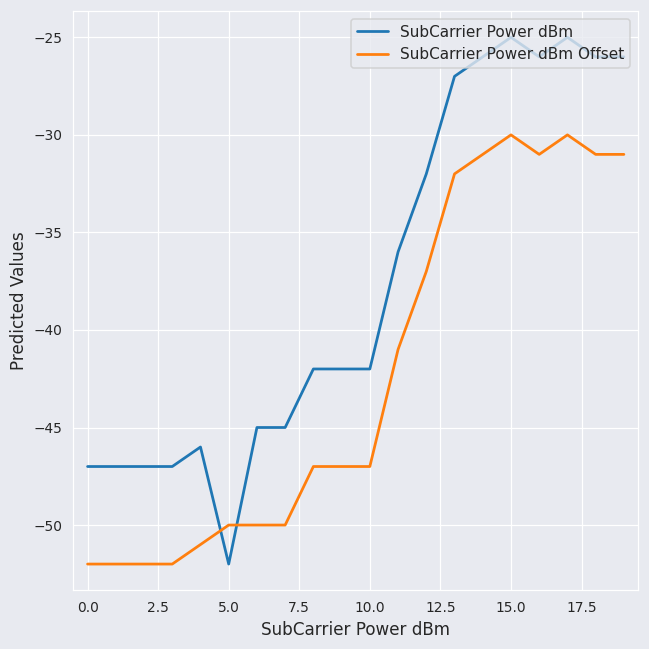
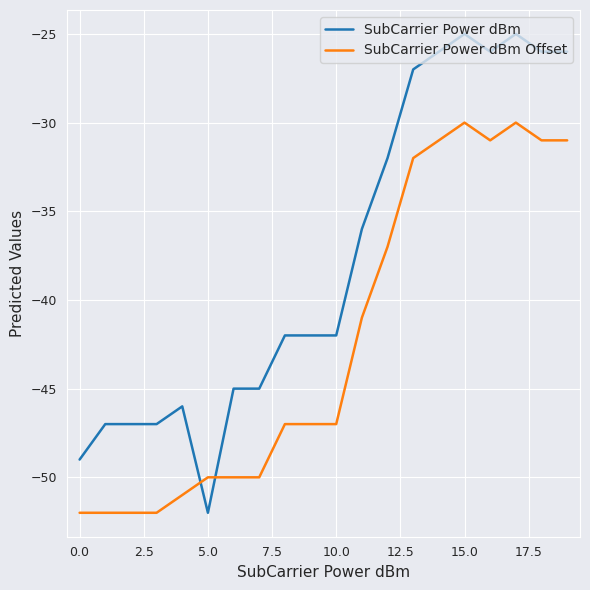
SubCarrier Power dBm, 0.0: -47 -> -49
